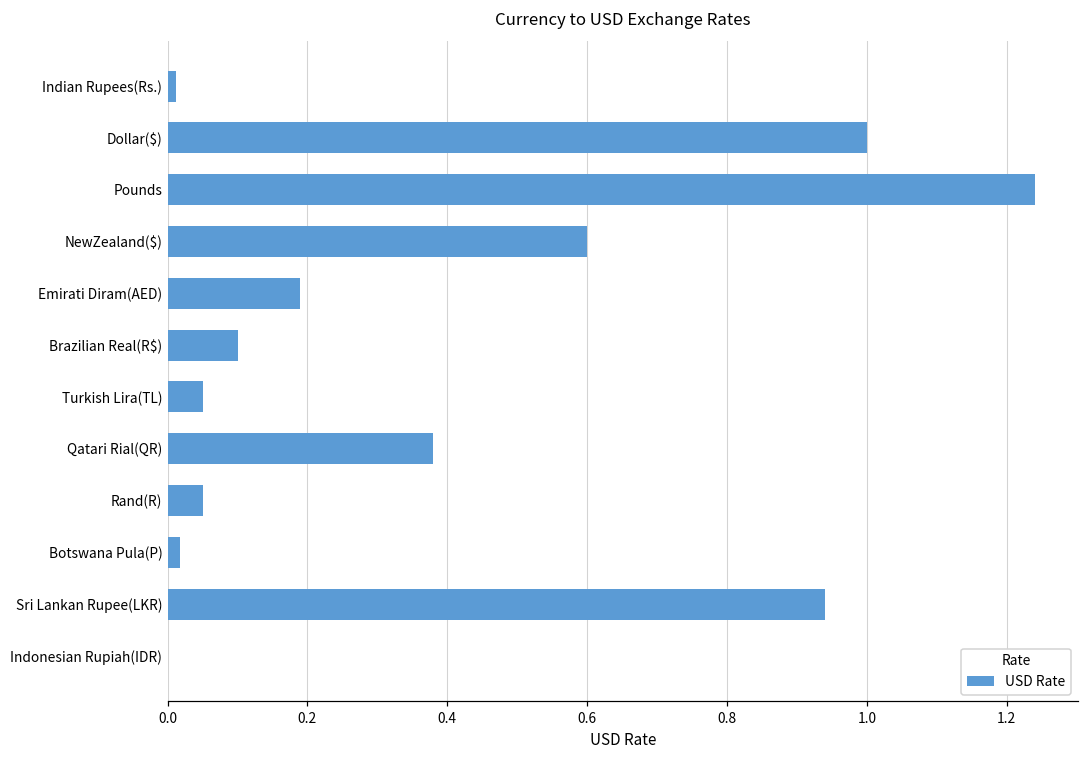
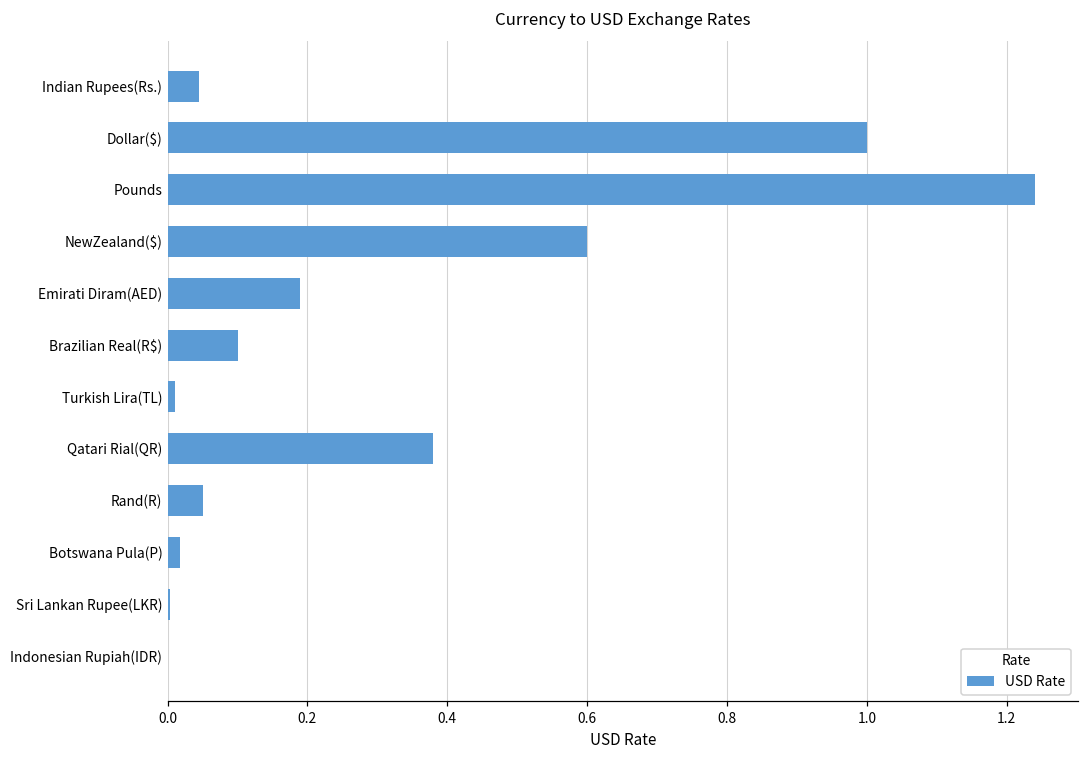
Indian Rupees(Rs.): 0.01 -> 0.05
Turkish Lira(TL): 0.05 -> 0.01
Sri Lankan Rupee(LKR): 0.94 -> 0.00
